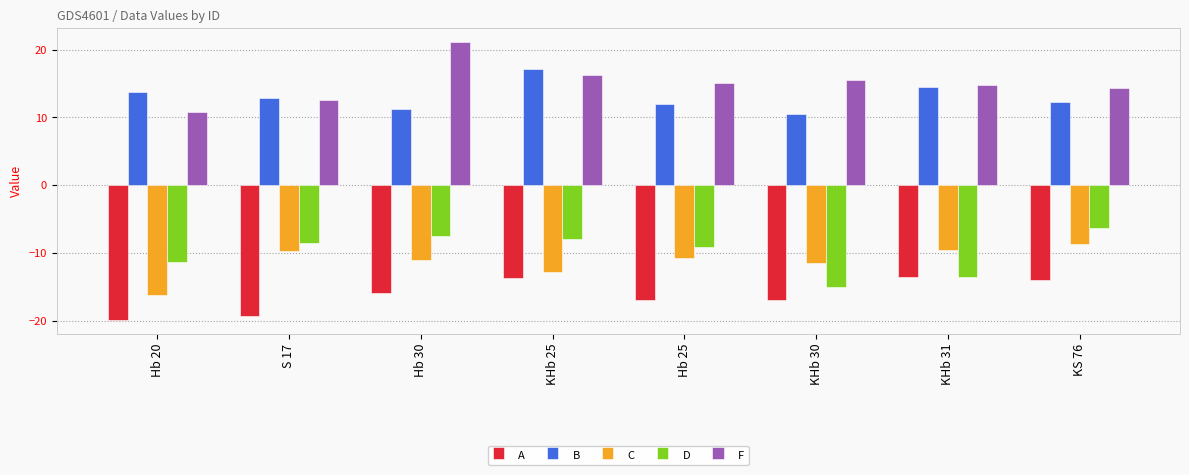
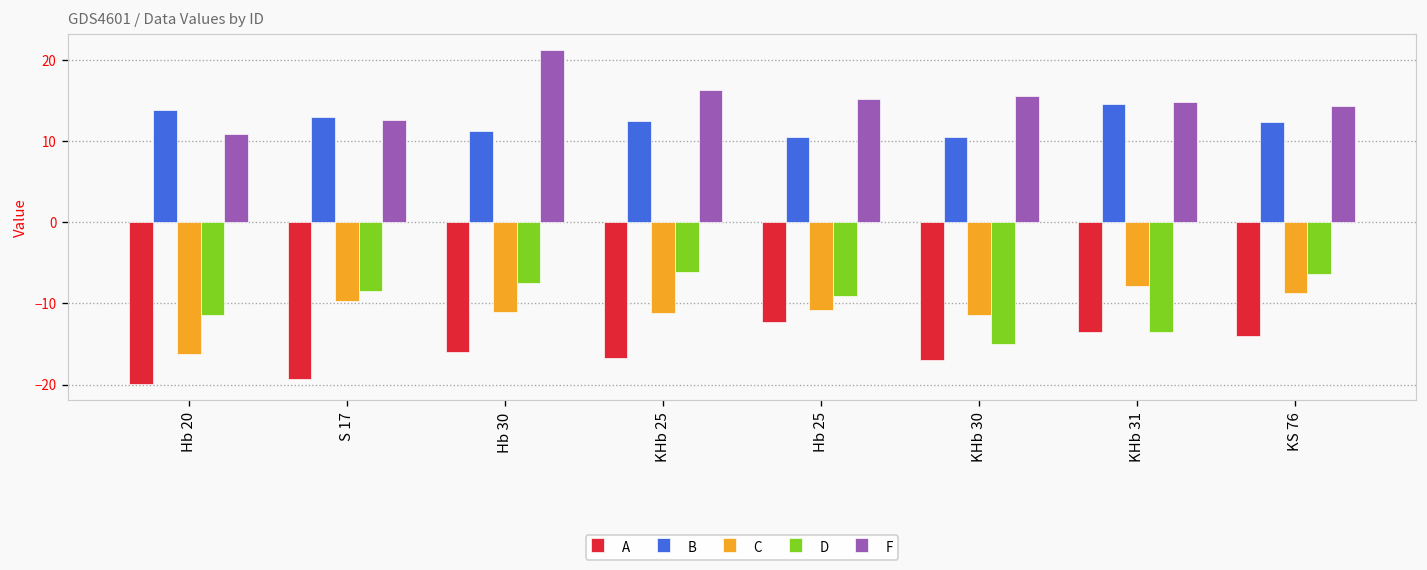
A, KHb 25: -14 -> -17
B, KHb 25: 17 -> 12
C, KHb 25: -13 -> -11
D, KHb 25: -8 -> -6
A, Hb 25: -17 -> -12
B, Hb 25: 12 -> 11
C, KHb 31: -10 -> -8
